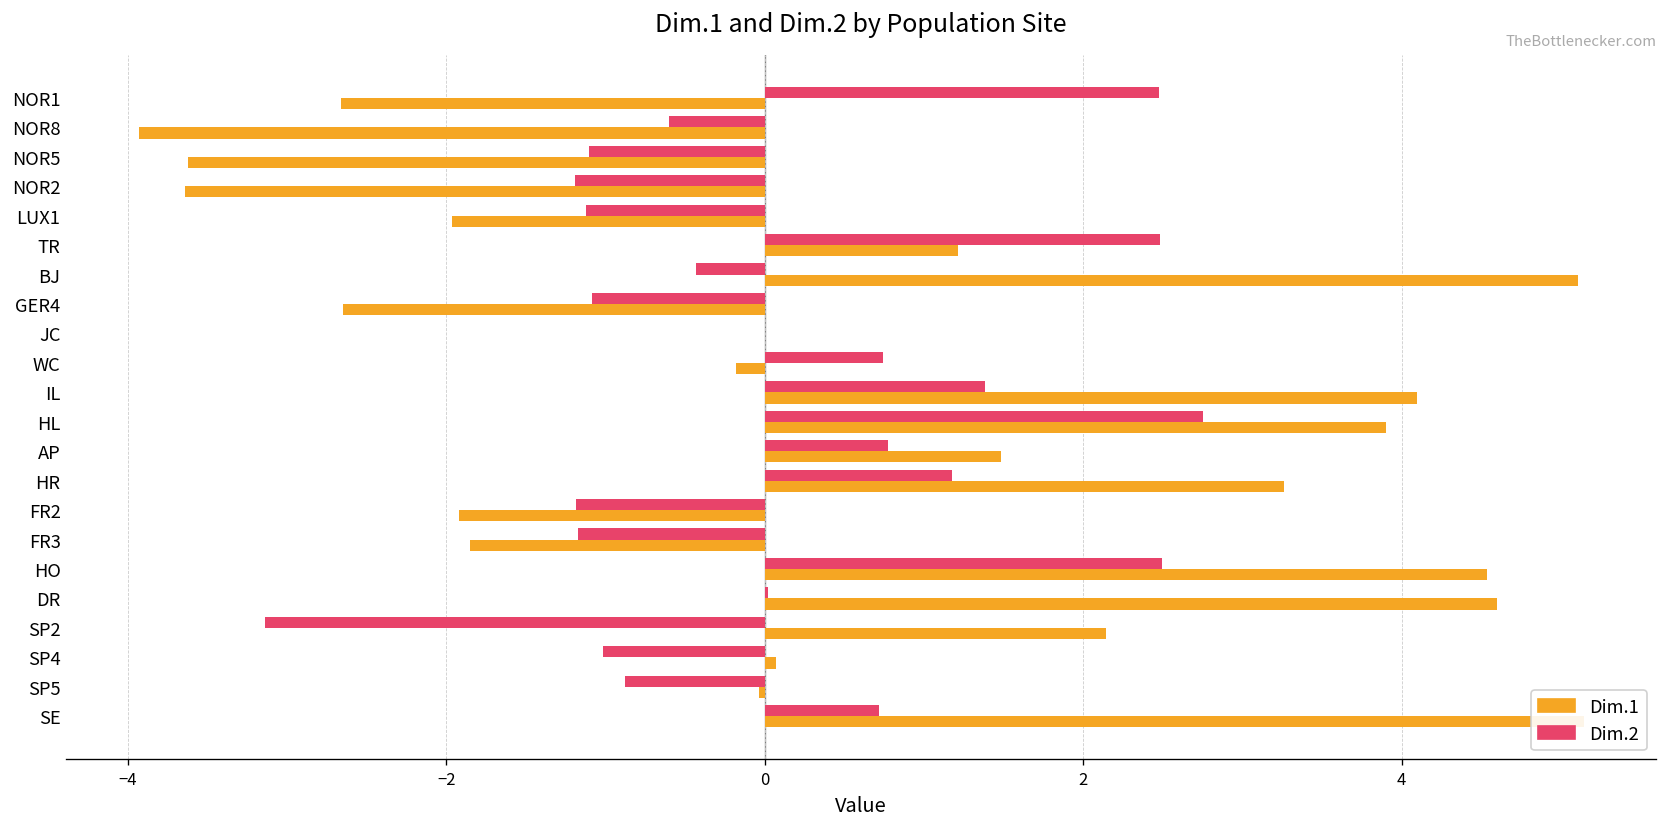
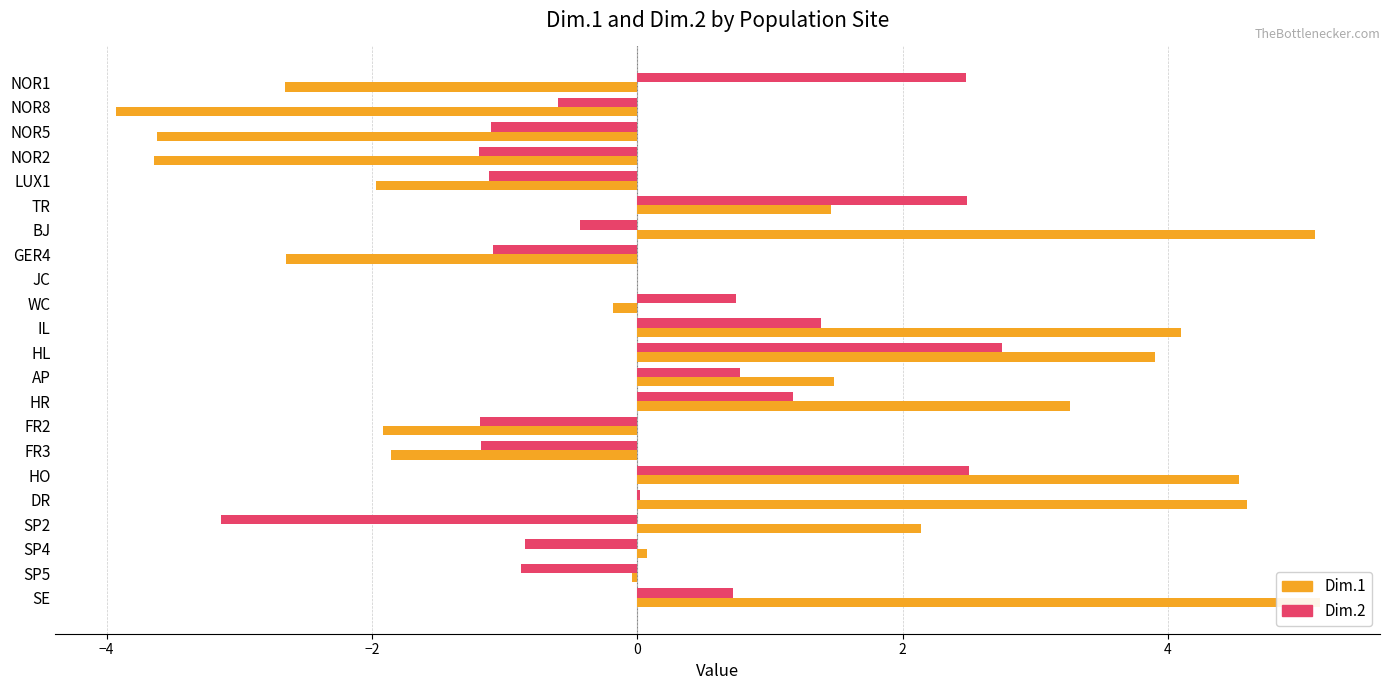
Dim.1, TR: 1.22 -> 1.46
Dim.2, SP4: -1.01 -> -0.85
